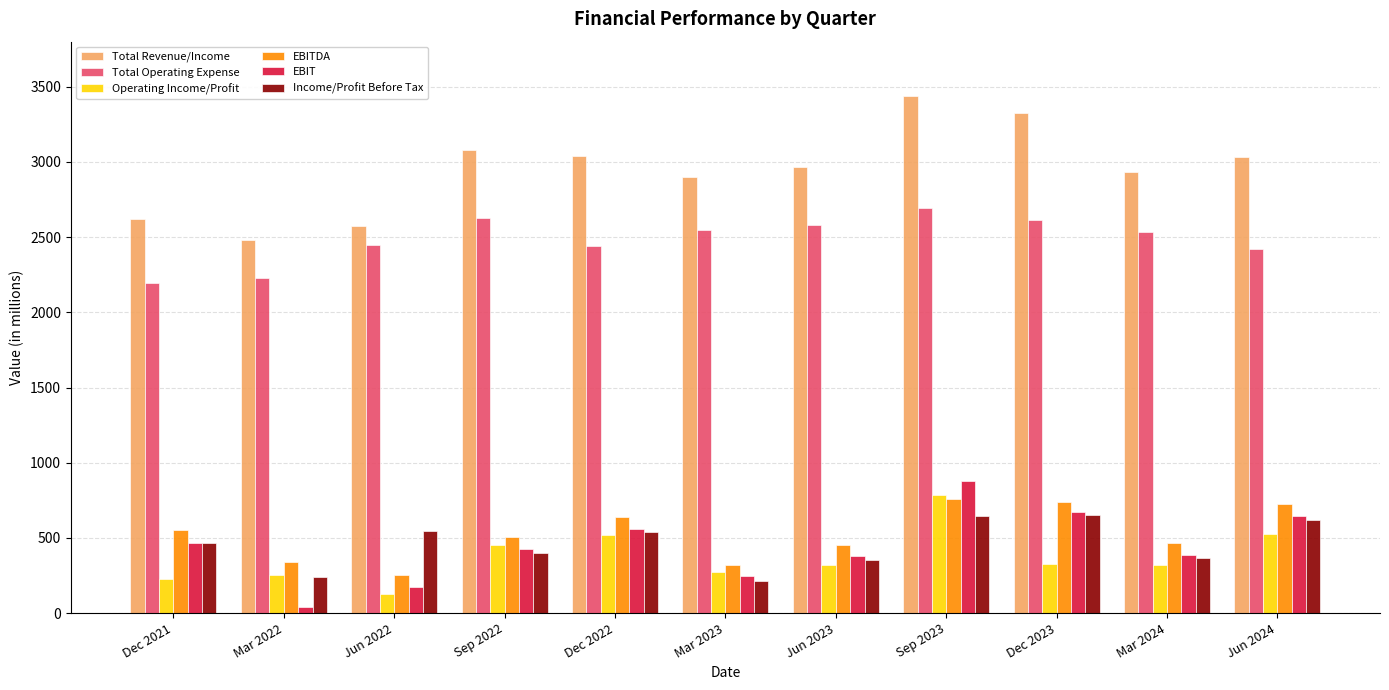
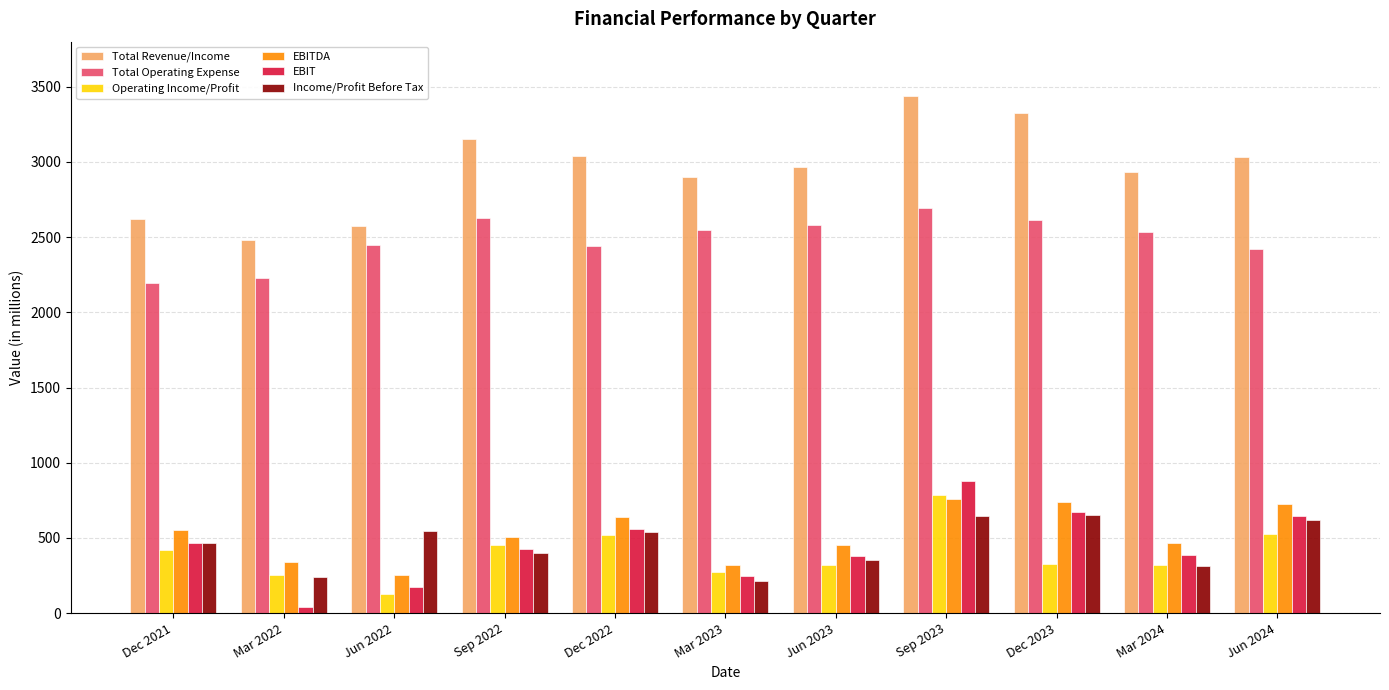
Operating Income/Profit, Dec 2021: 230 -> 420
Total Revenue/Income, Sep 2022: 3080 -> 3150
Income/Profit Before Tax, Mar 2024: 370 -> 310
